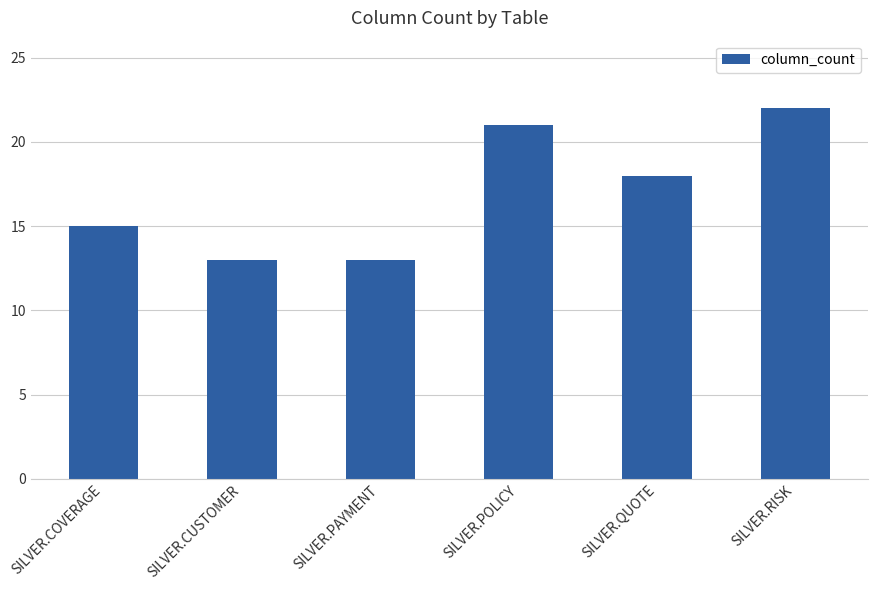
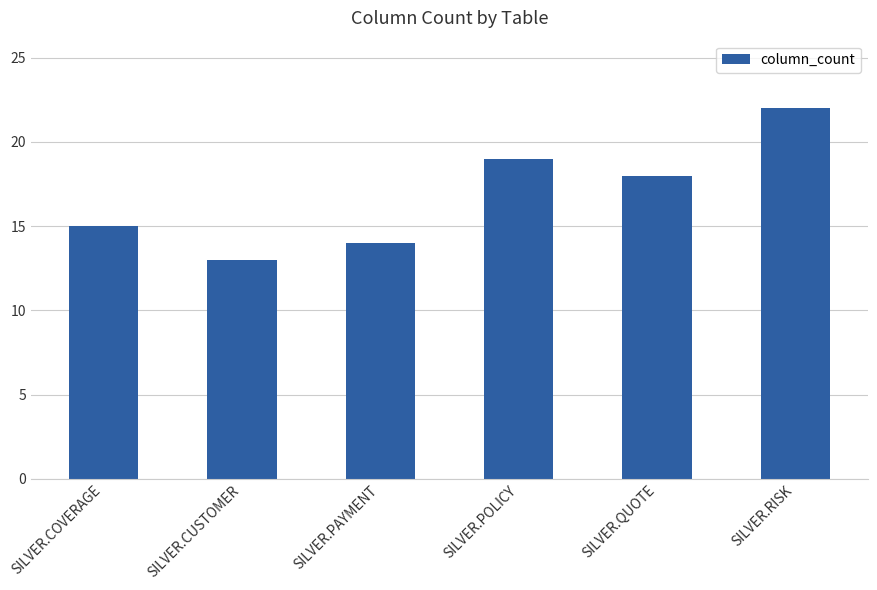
SILVER.PAYMENT: 13 -> 14
SILVER.POLICY: 21 -> 19
